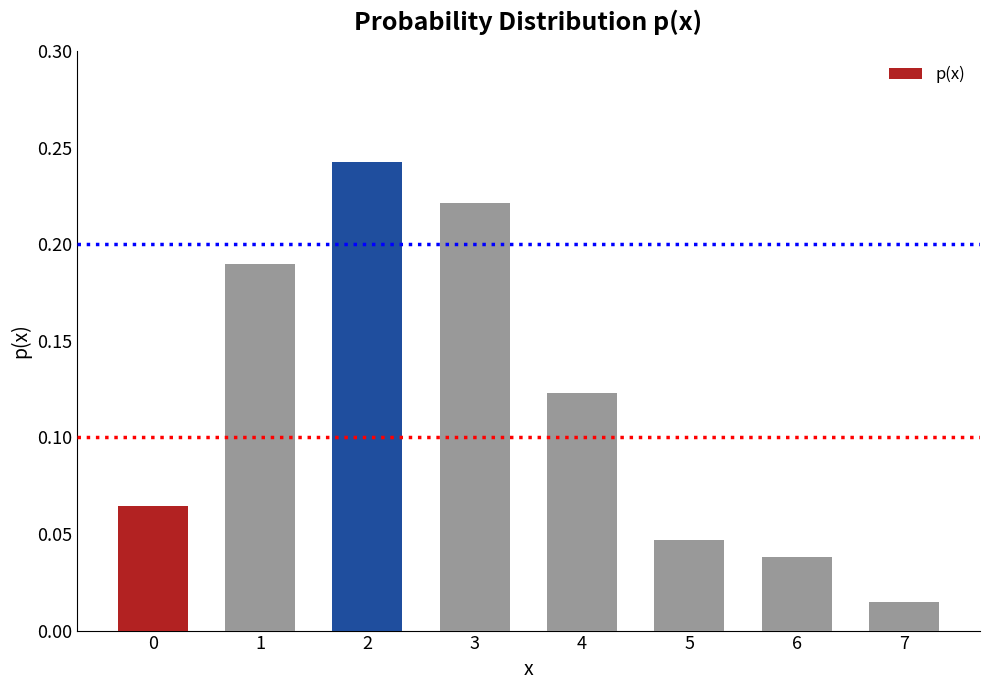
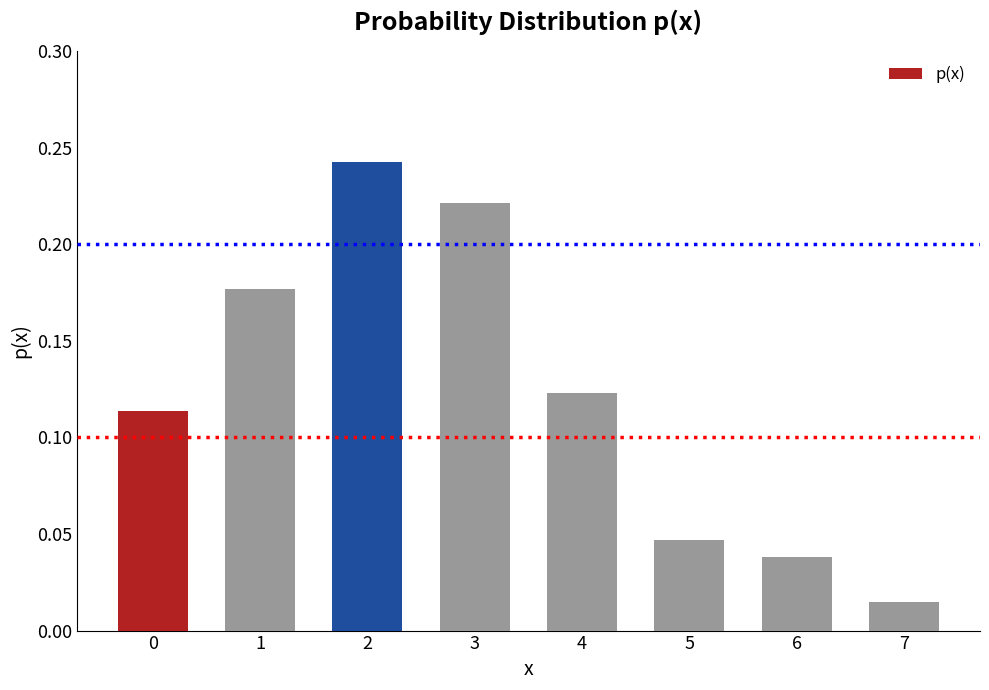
0: 0.065 -> 0.113
1: 0.190 -> 0.177
